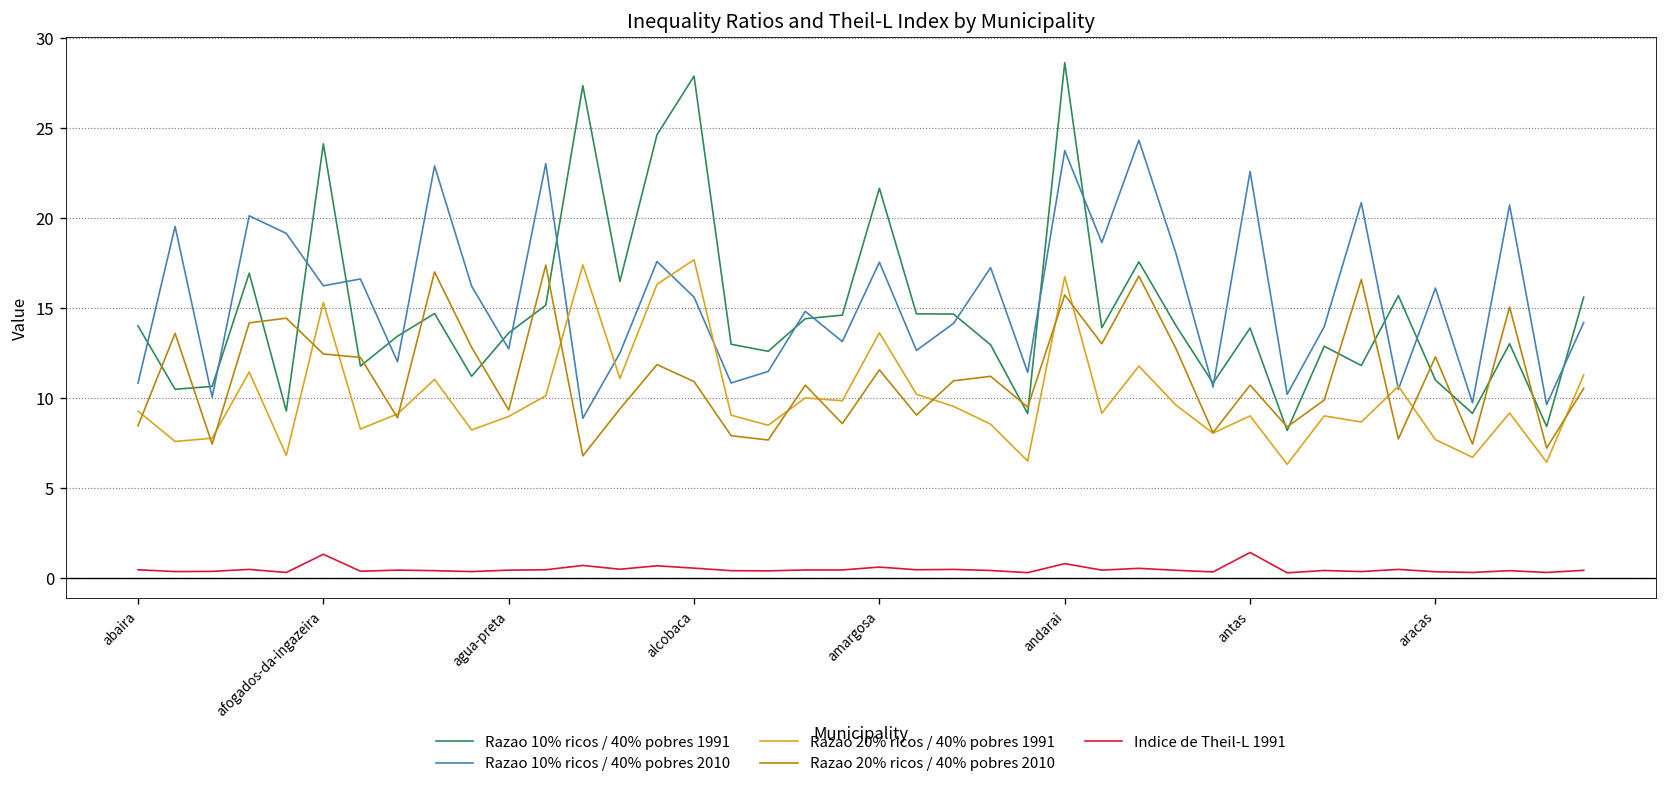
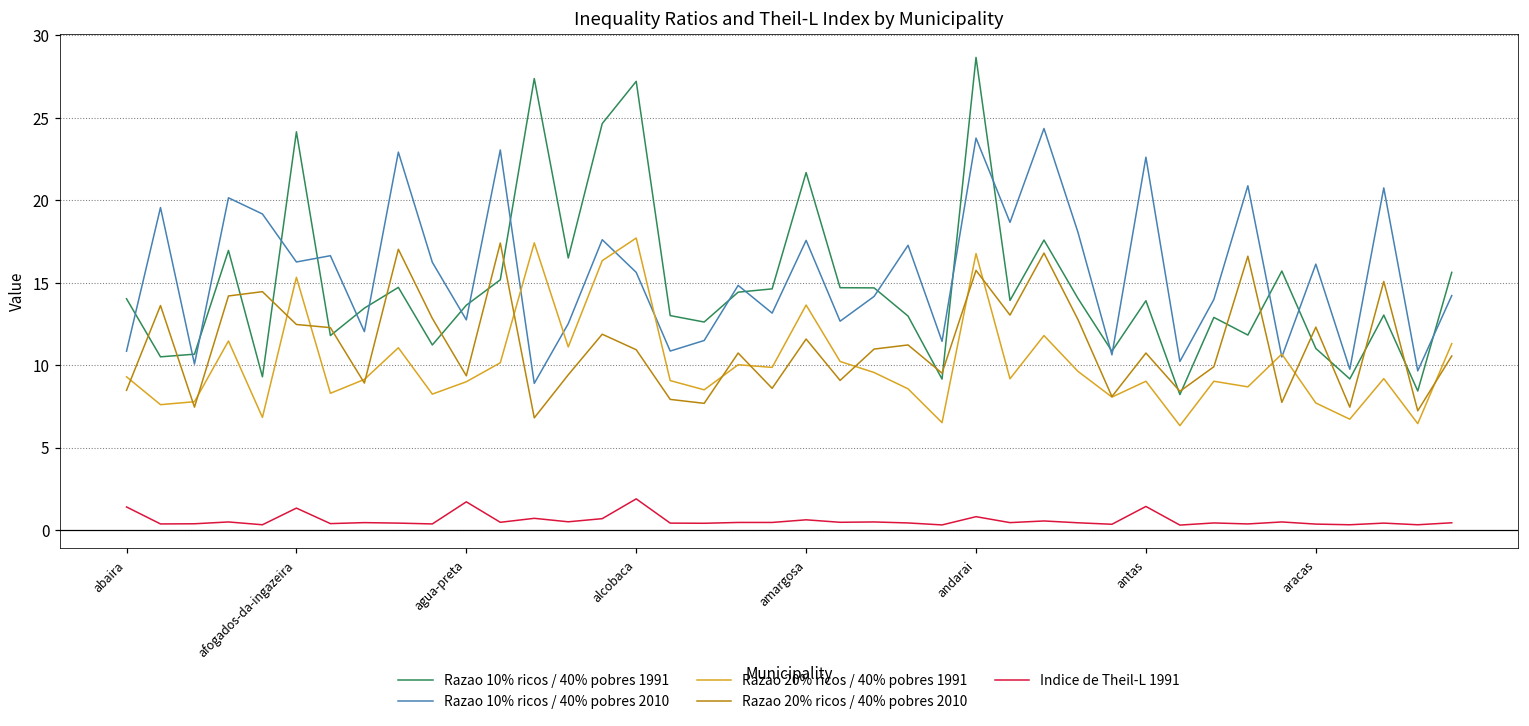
Indice de Theil-L 1991, abaira: 0.5 -> 1.4
Indice de Theil-L 1991, agua-preta: 0.5 -> 1.7
Razao 10% ricos / 40% pobres 1991, alcobaca: 27.9 -> 27.2
Indice de Theil-L 1991, alcobaca: 0.6 -> 1.9
